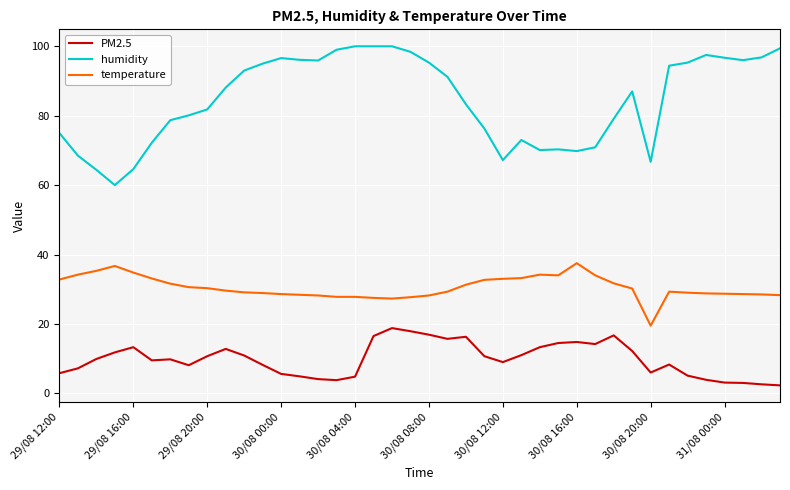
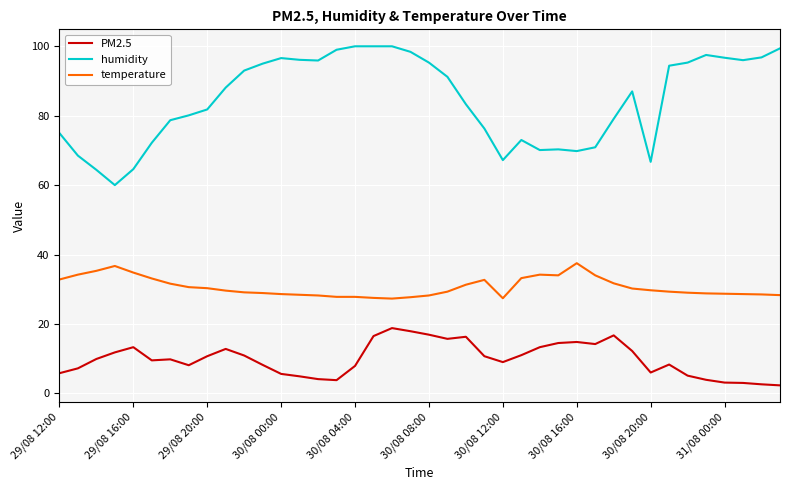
PM2.5, 30/08 04:00: 5 -> 8
temperature, 30/08 12:00: 33 -> 27
temperature, 30/08 20:00: 20 -> 30
